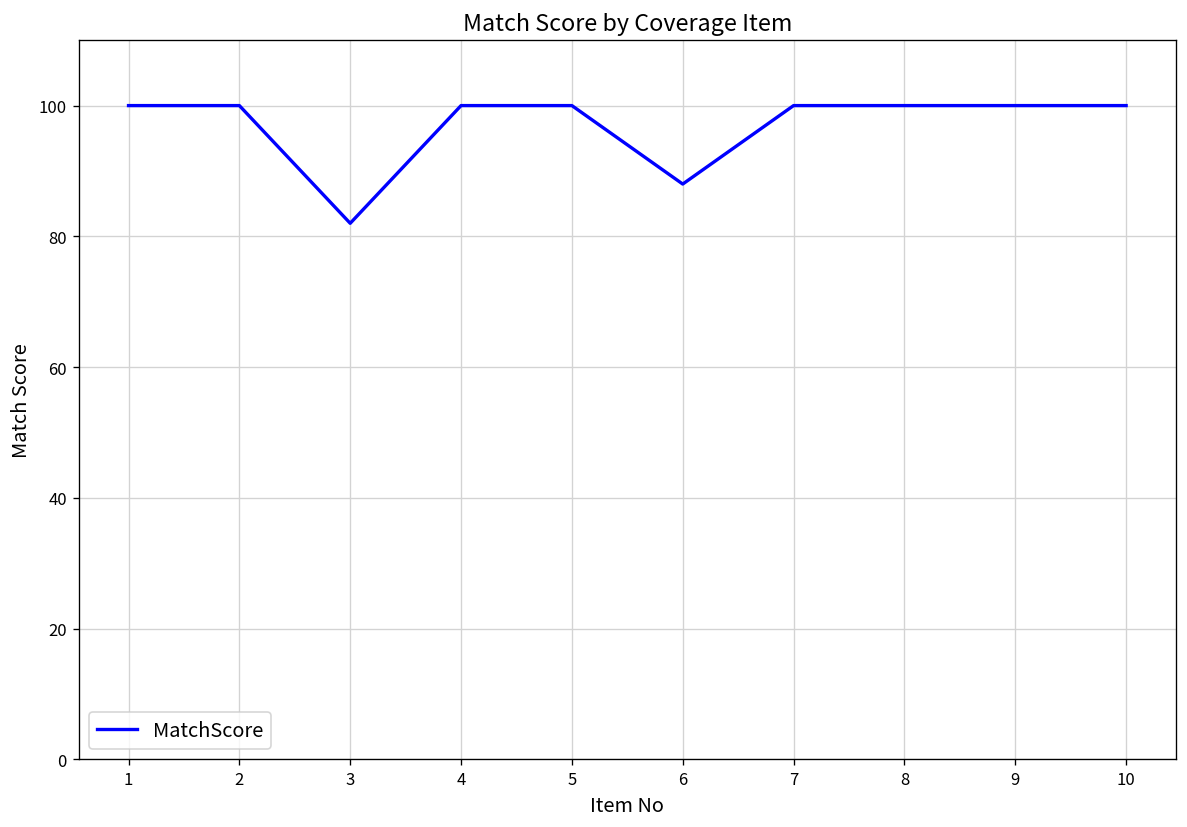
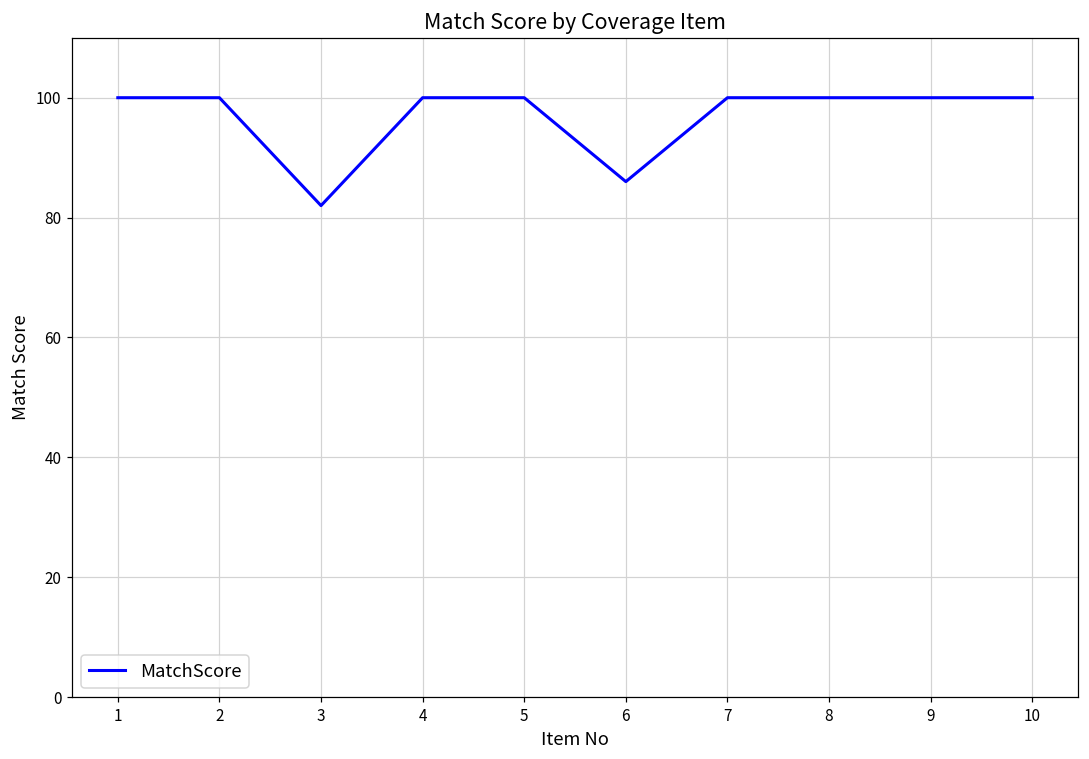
6: 88 -> 86
